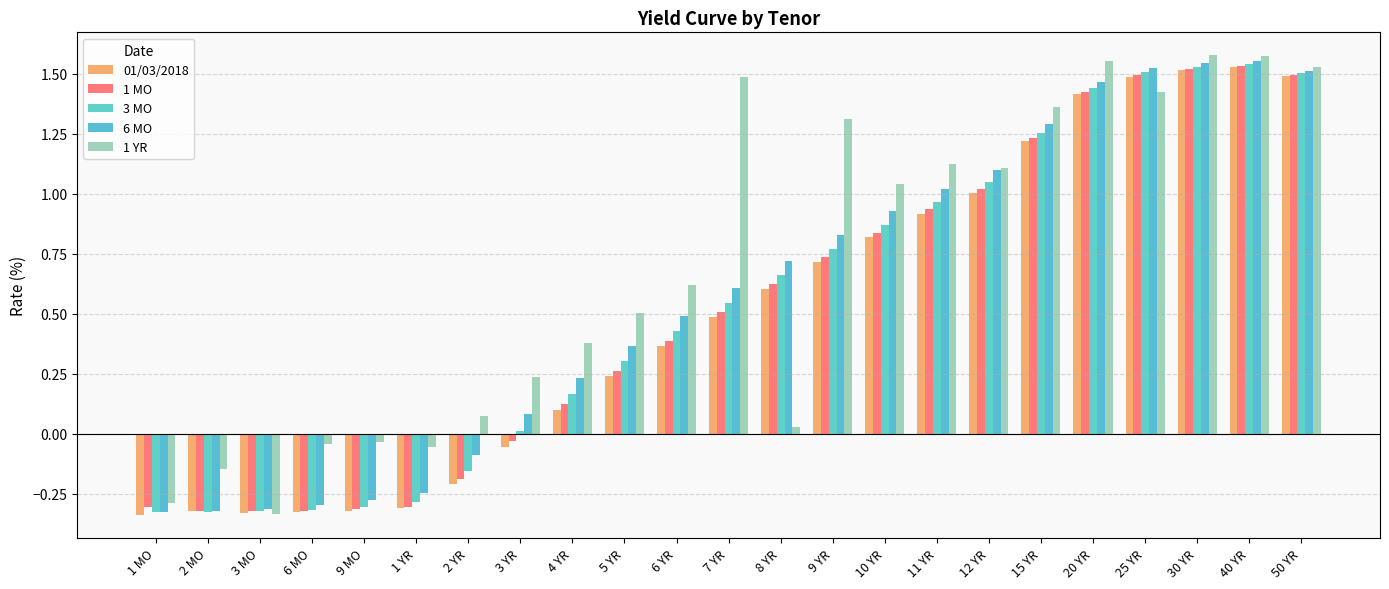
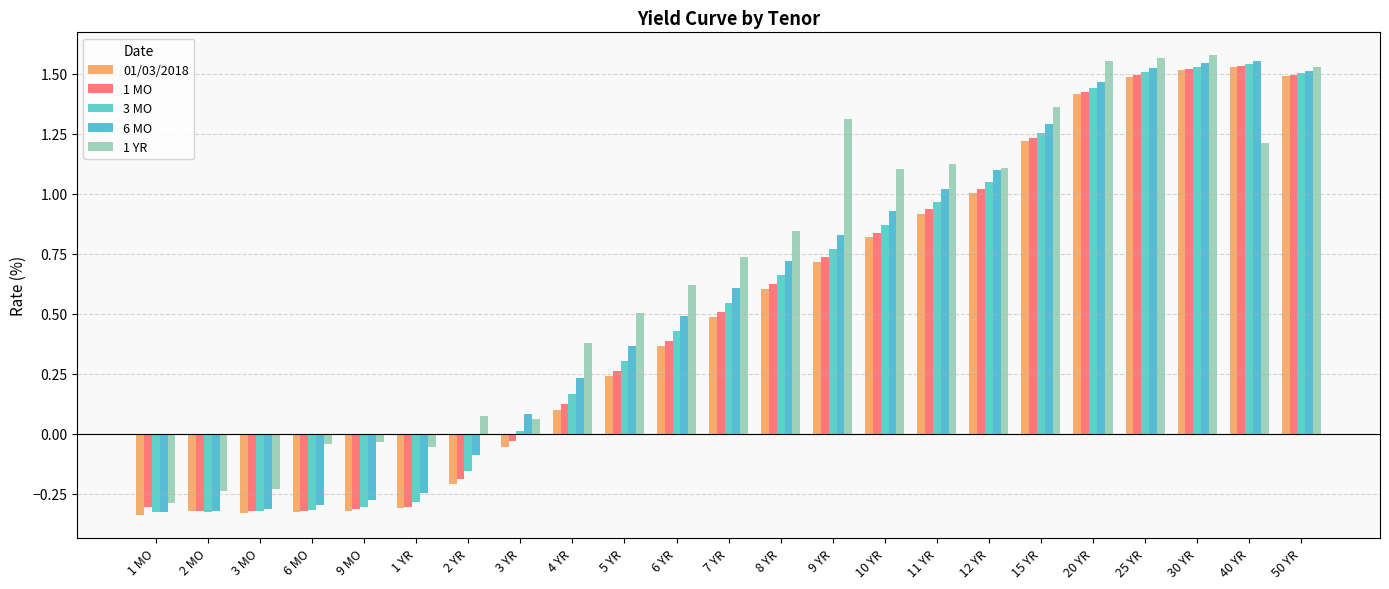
1 YR, 2 MO: -0.15 -> -0.24
1 YR, 3 MO: -0.33 -> -0.23
1 YR, 3 YR: 0.24 -> 0.06
1 YR, 7 YR: 1.49 -> 0.74
1 YR, 8 YR: 0.03 -> 0.84
1 YR, 10 YR: 1.04 -> 1.10
1 YR, 25 YR: 1.42 -> 1.57
1 YR, 40 YR: 1.57 -> 1.21
